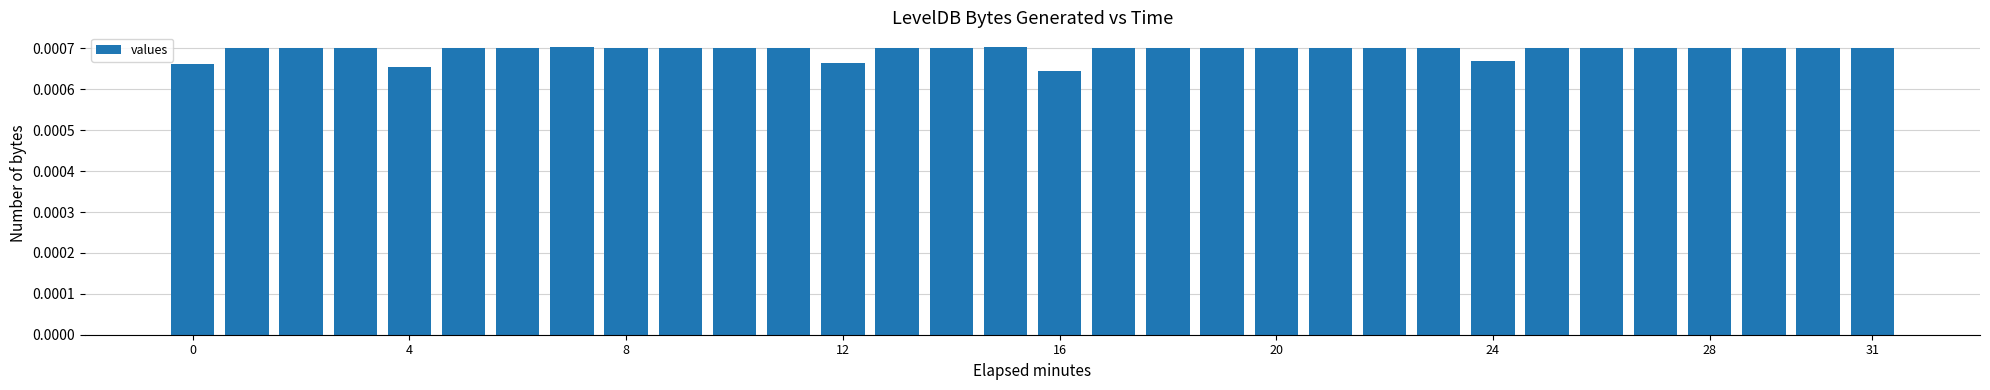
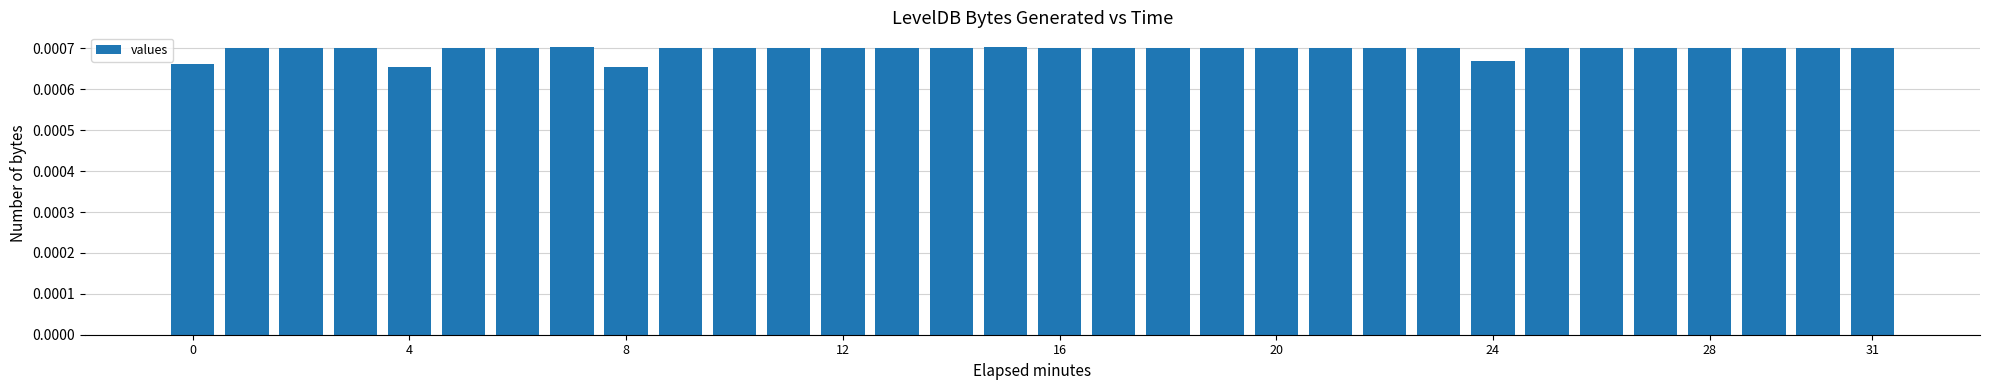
8: 0.00070 -> 0.00065
12: 0.00066 -> 0.00070
16: 0.00065 -> 0.00070
